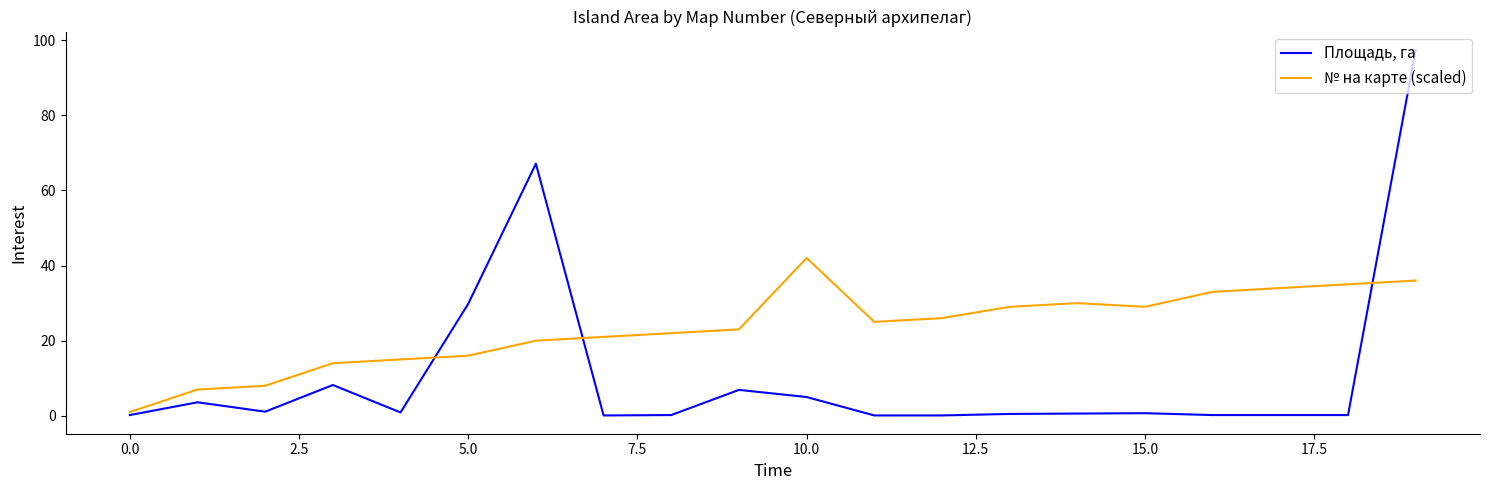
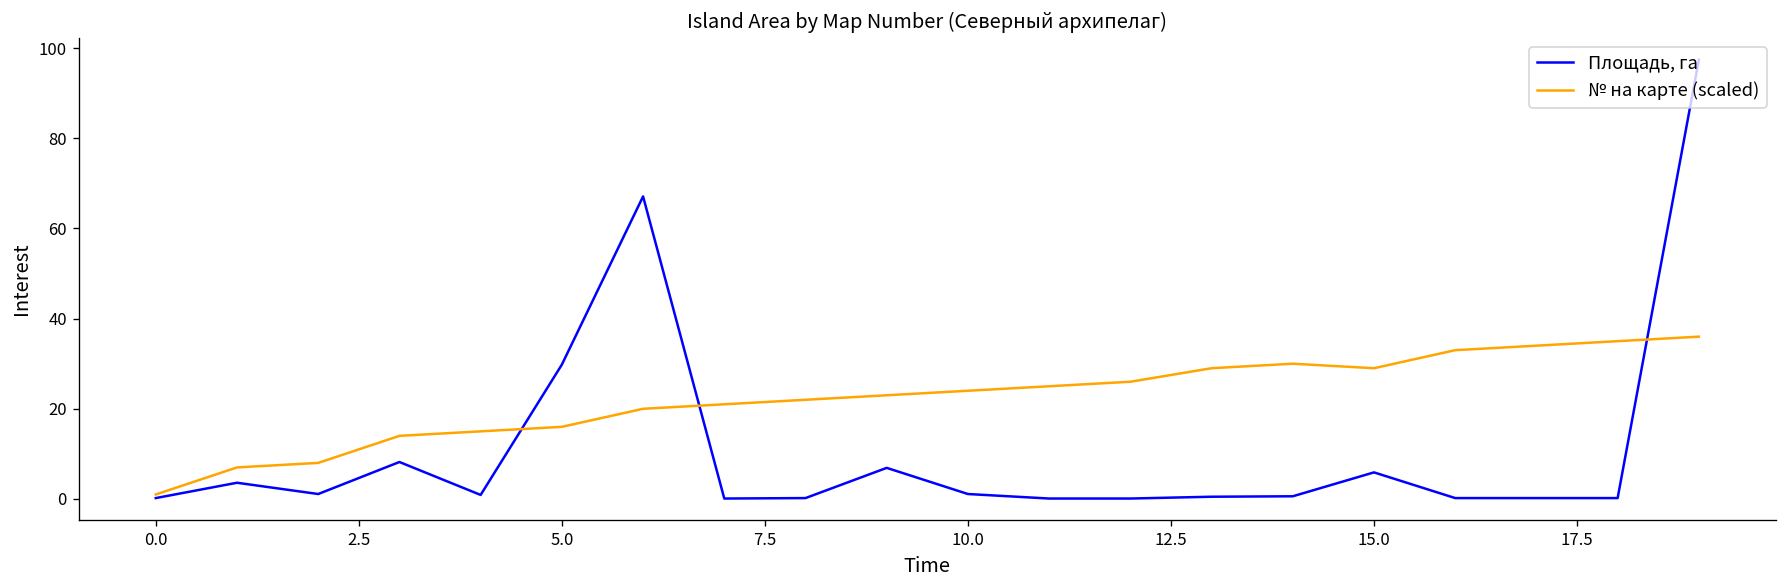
Площадь, га, 10.0: 5 -> 1
№ на карте (scaled), 10.0: 42 -> 24
Площадь, га, 15.0: 1 -> 6
